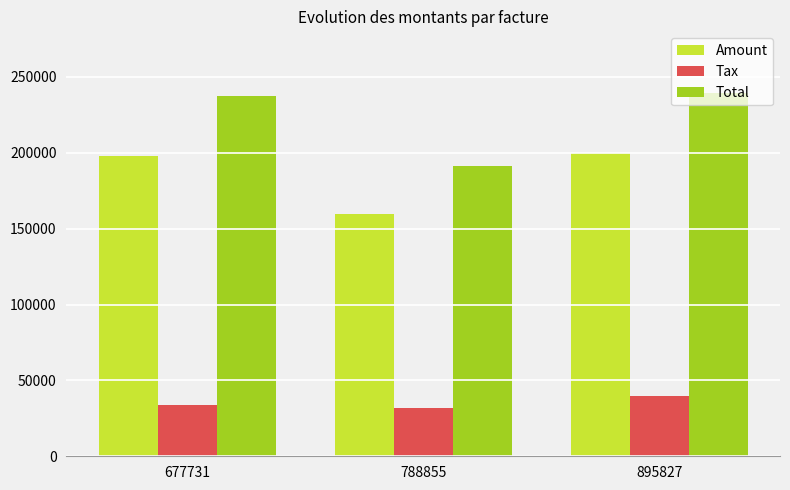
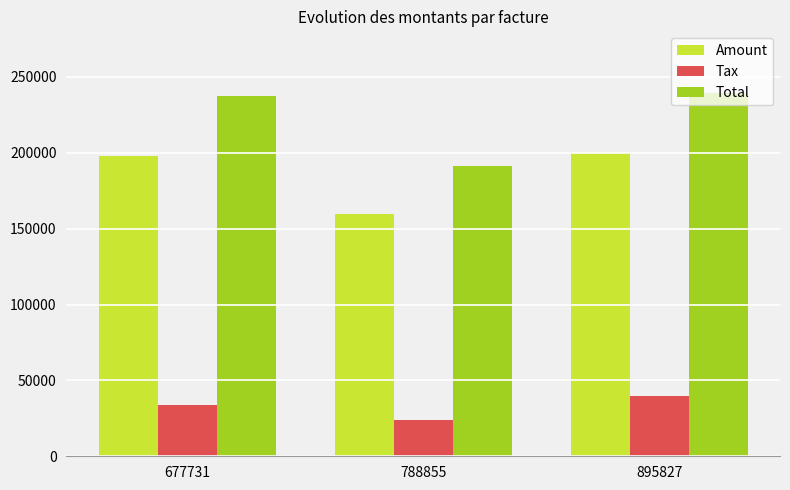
Tax, 788855: 32000 -> 24000
